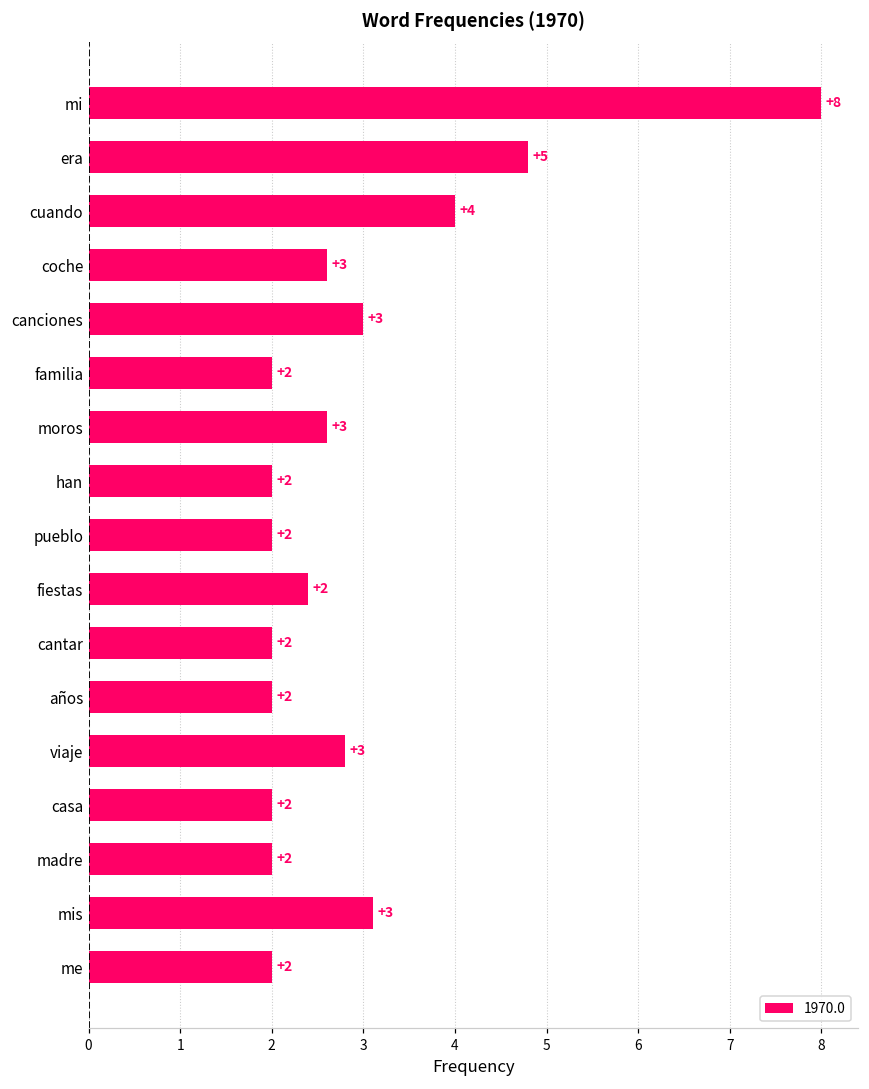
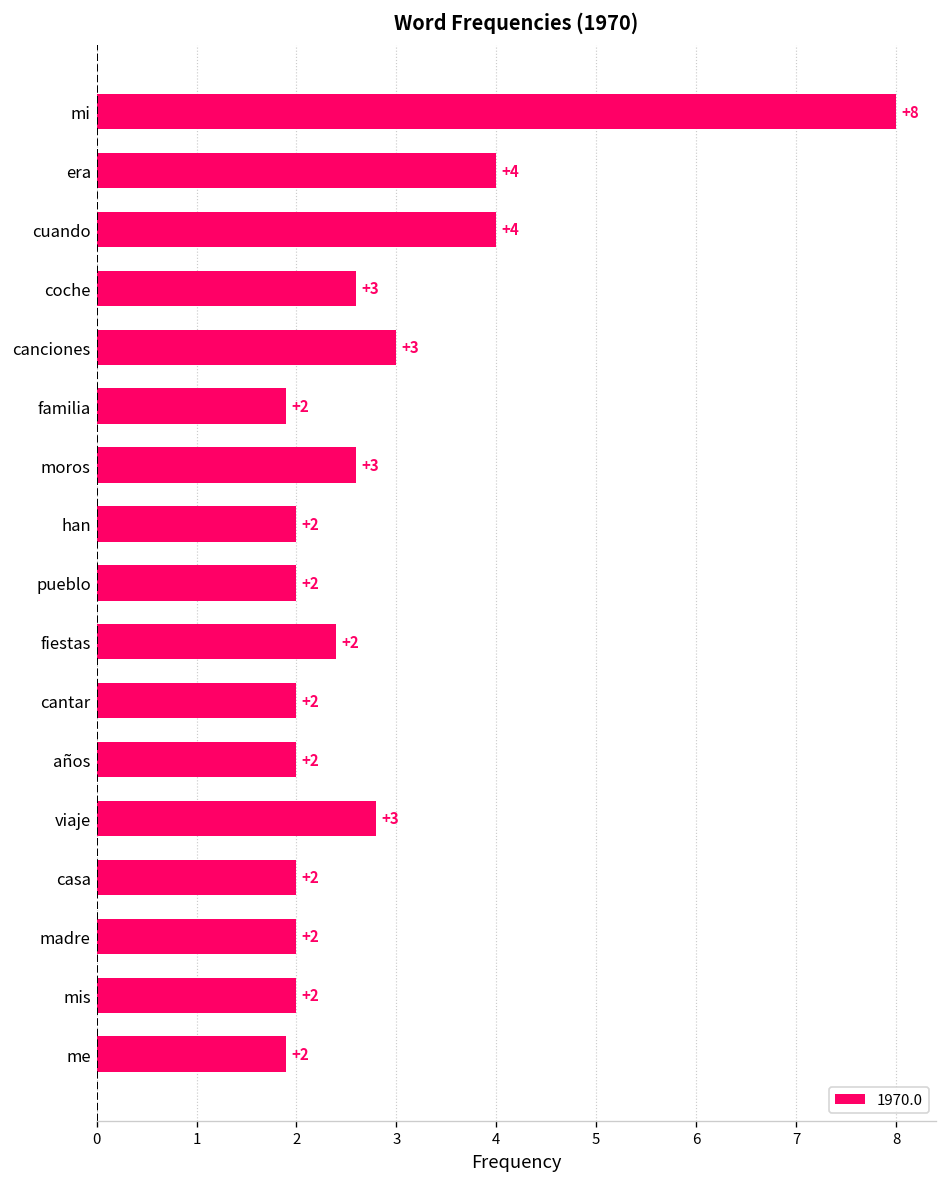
era: +5 -> +4
familia: 2.0 -> 1.9
mis: +3 -> +2
me: 2.0 -> 1.9
